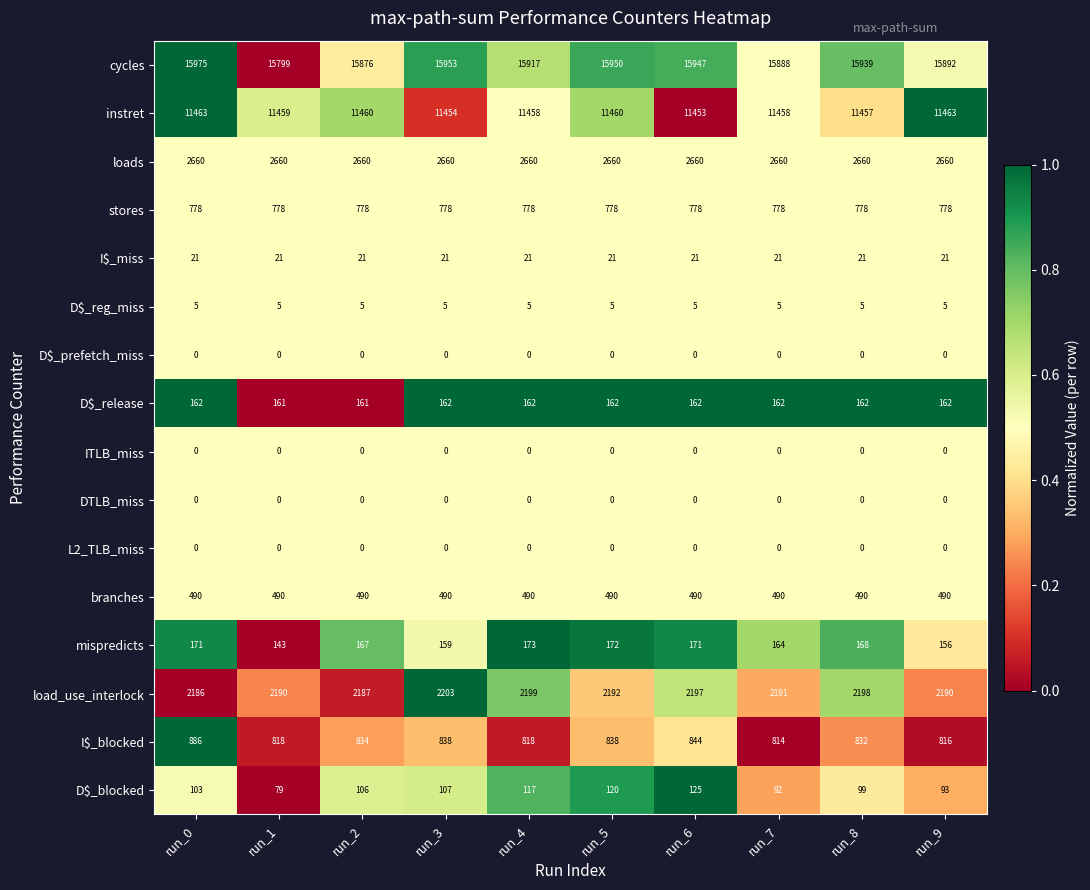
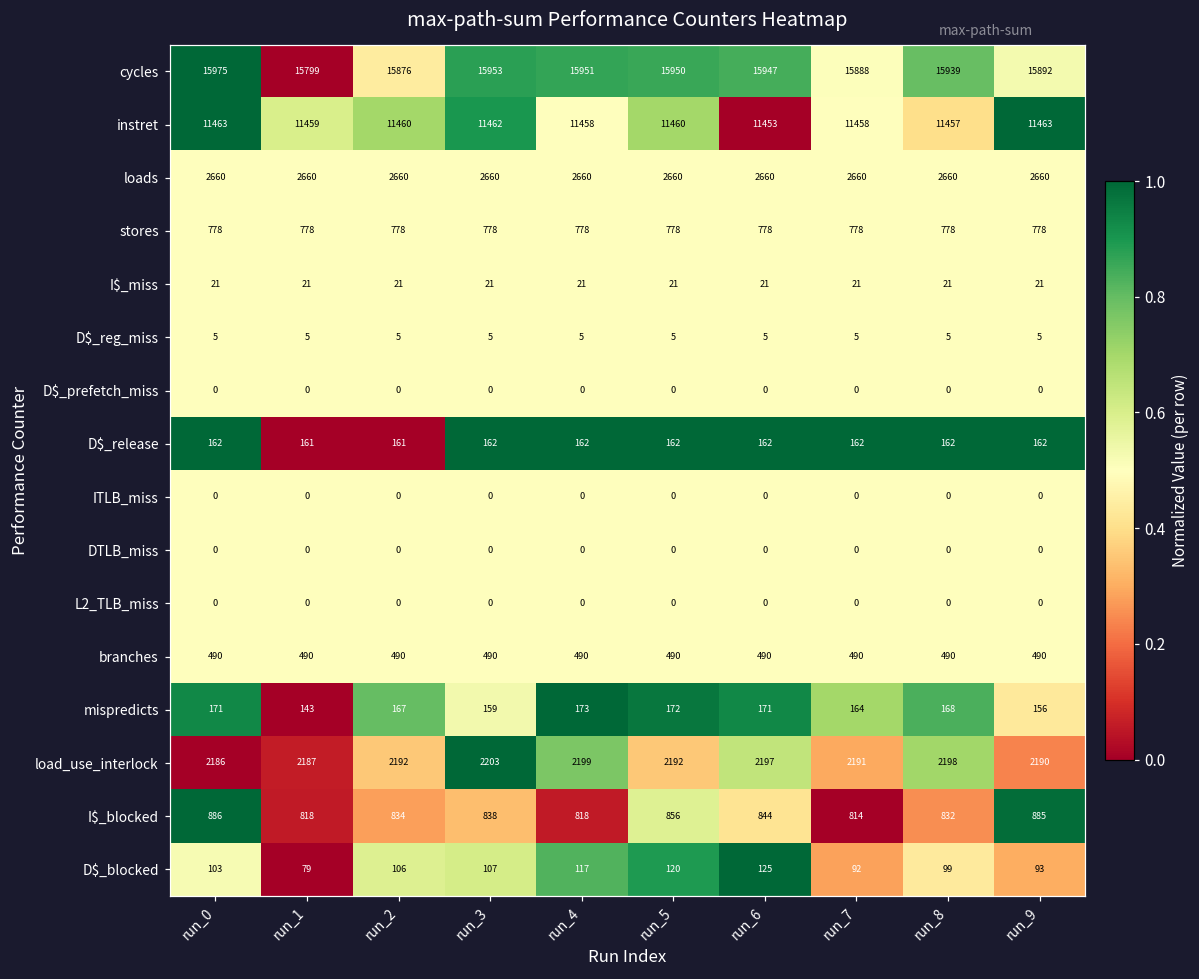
cycles, run_4: 15917 -> 15951
instret, run_3: 11454 -> 11462
load_use_interlock, run_1: 2190 -> 2187
load_use_interlock, run_2: 2187 -> 2192
I$_blocked, run_5: 838 -> 856
I$_blocked, run_9: 816 -> 885
